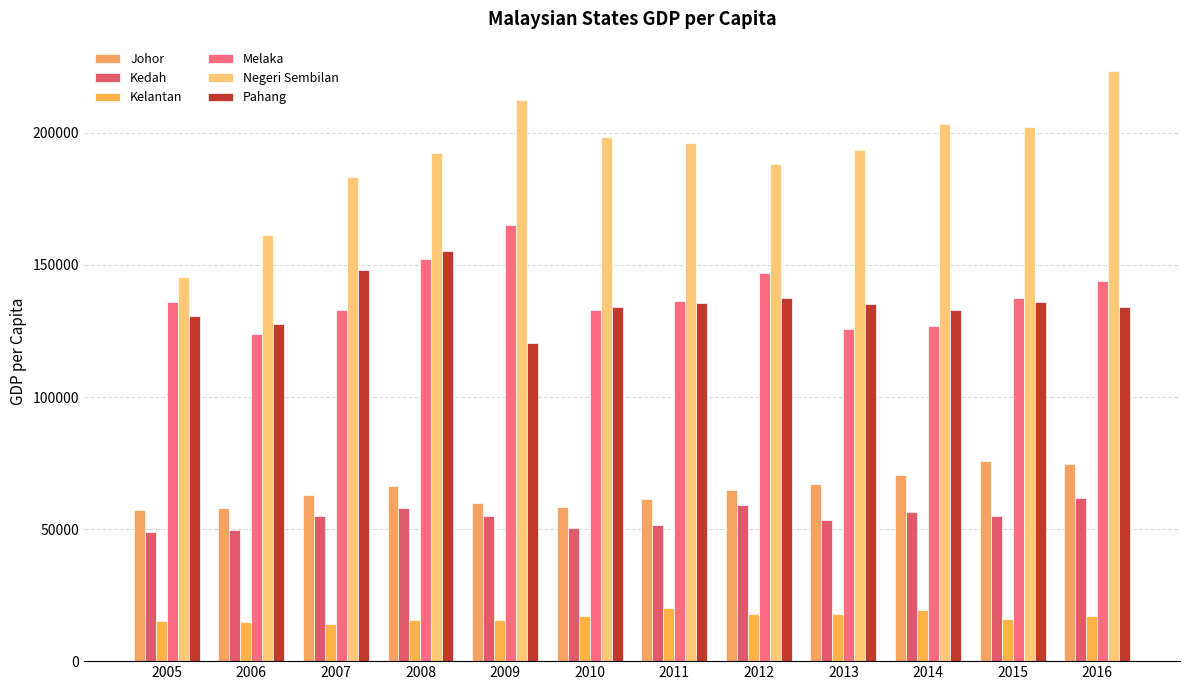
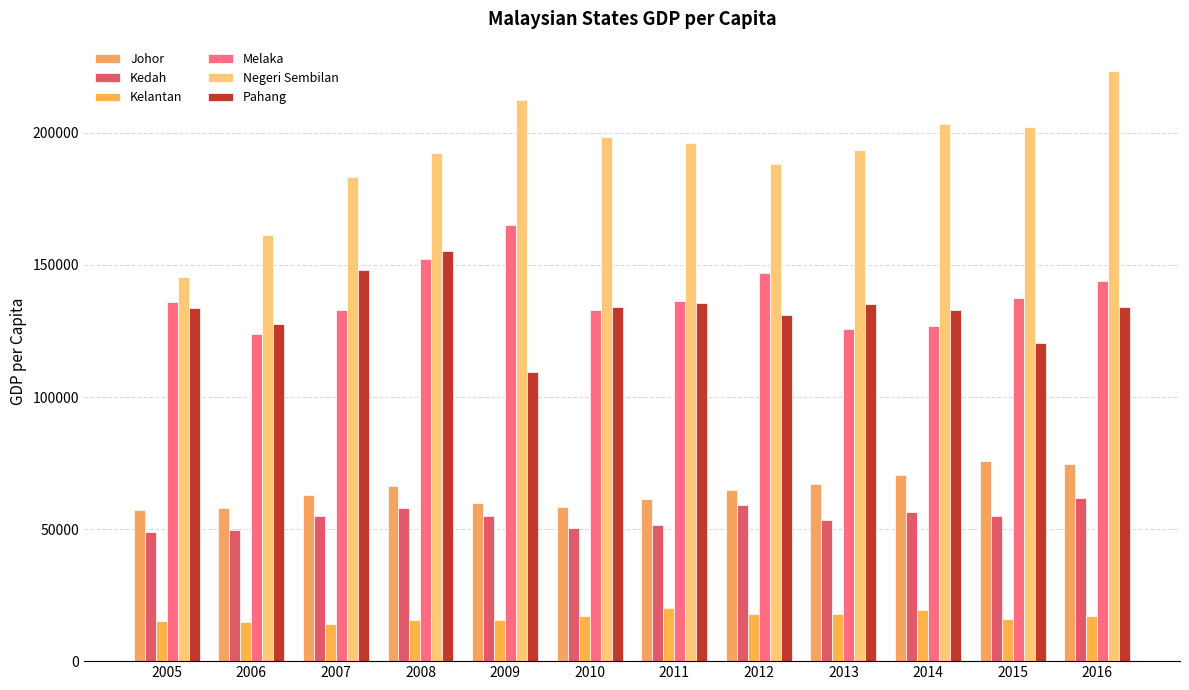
Pahang, 2005: 131000 -> 134000
Pahang, 2009: 120000 -> 110000
Pahang, 2012: 138000 -> 131000
Pahang, 2015: 136000 -> 121000
